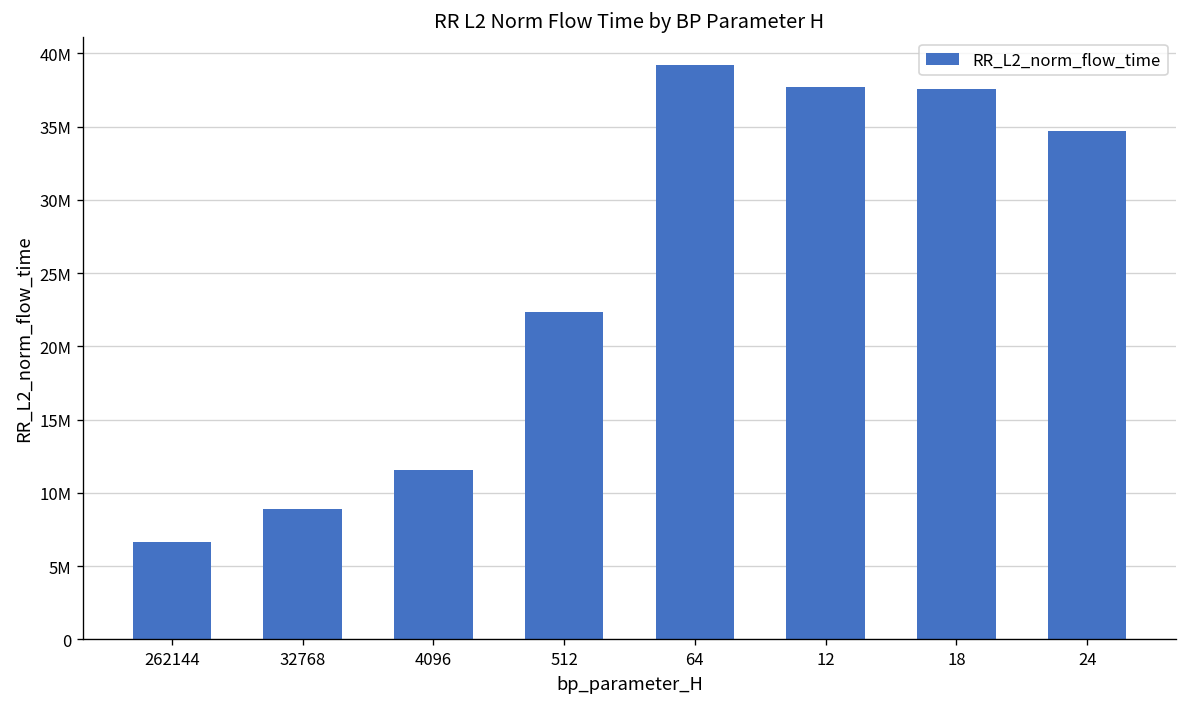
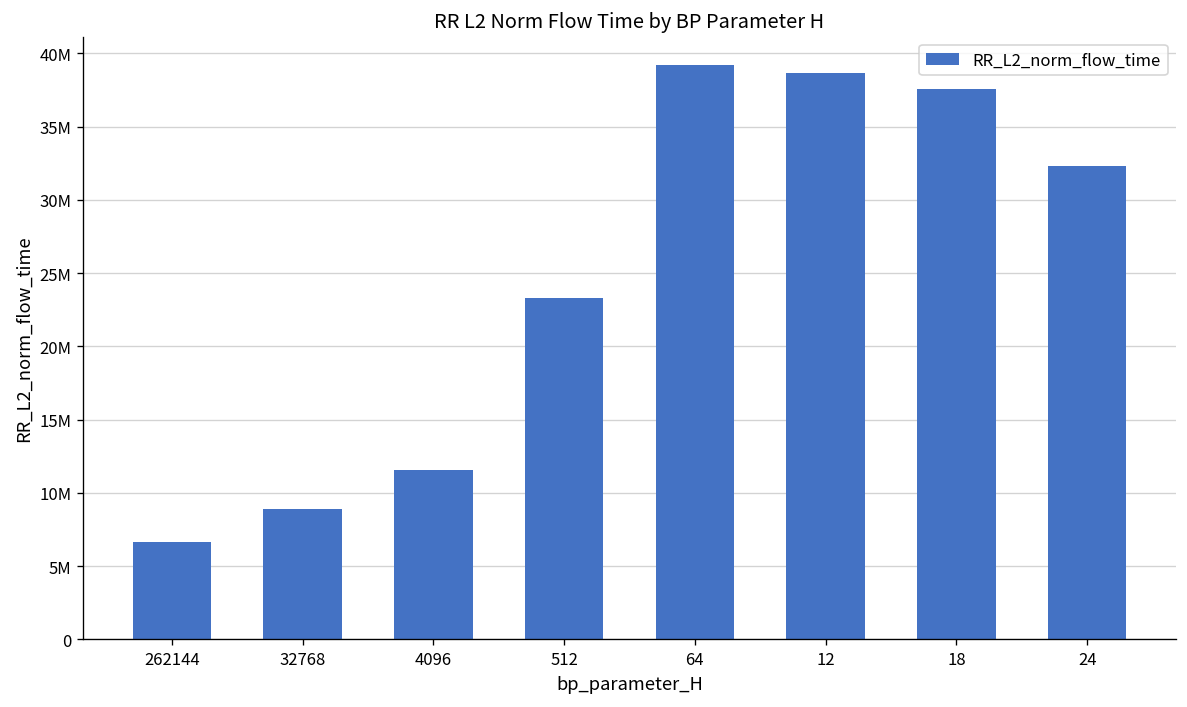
512: 22300000 -> 23300000
12: 37700000 -> 38700000
24: 34700000 -> 32300000
